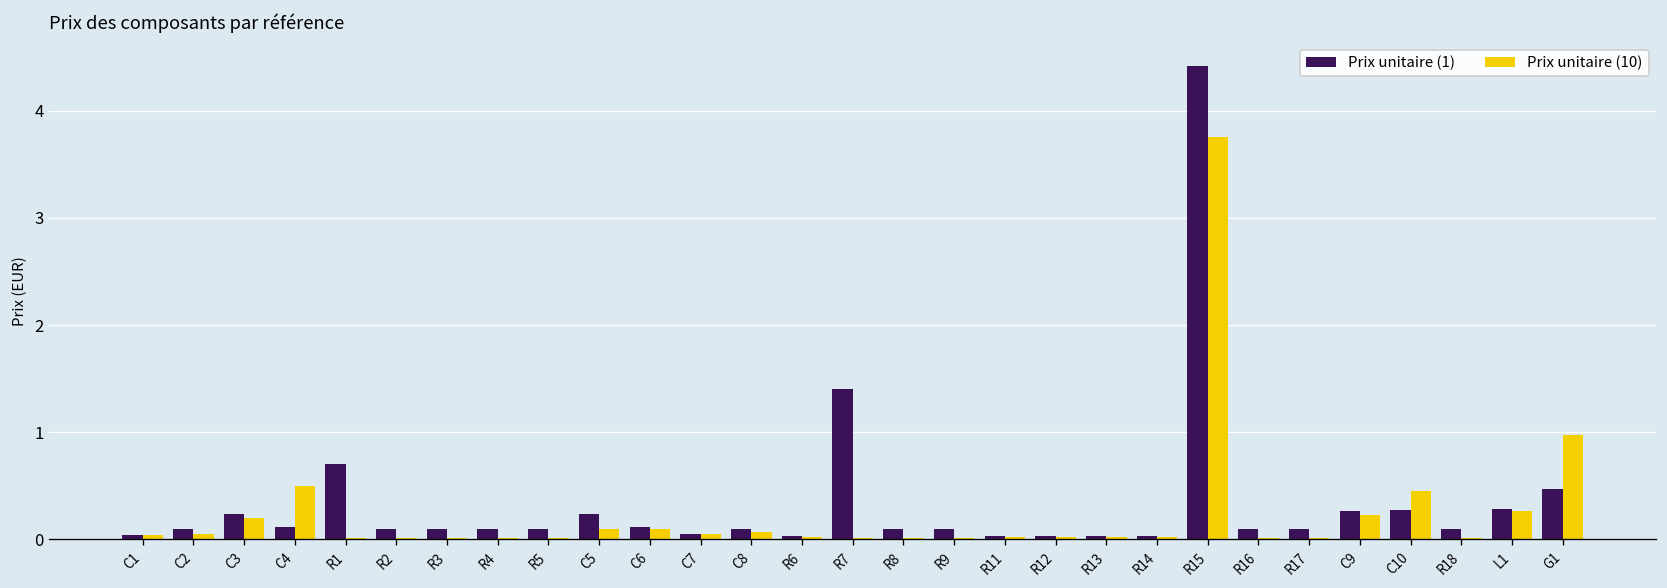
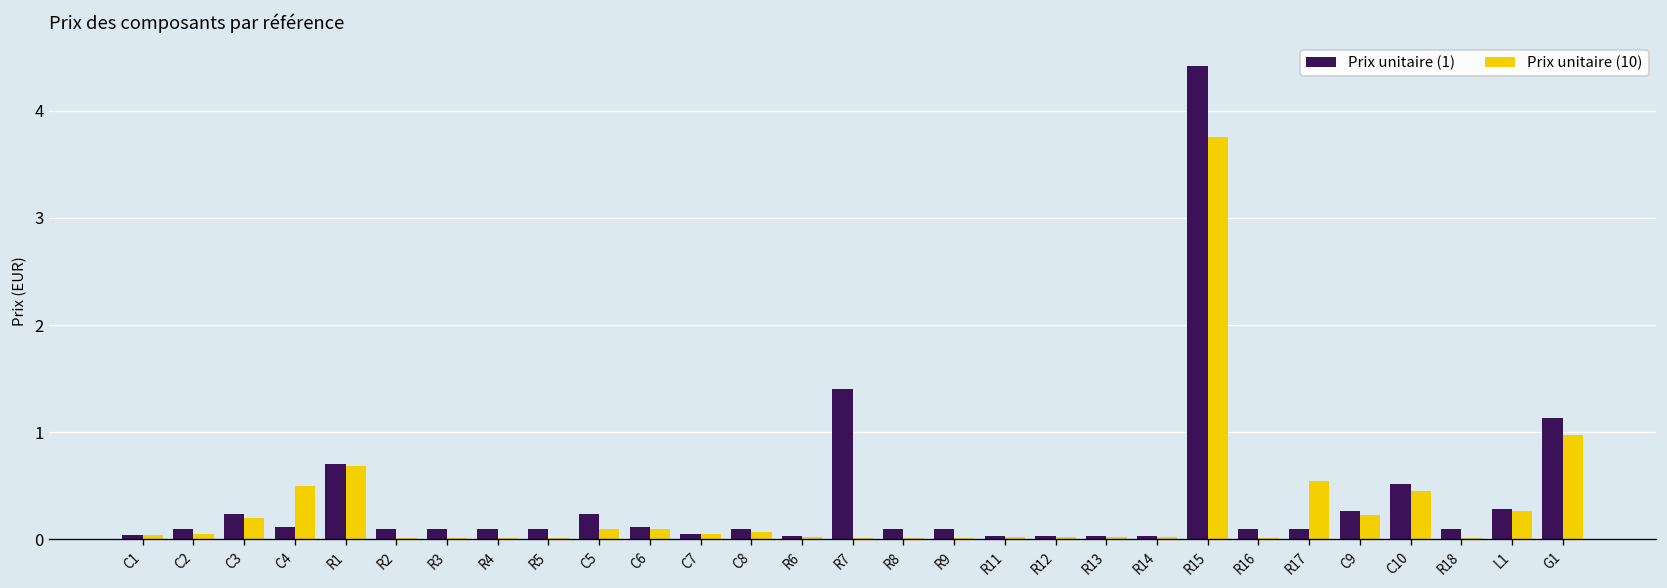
Prix unitaire (10), R1: 0.0 -> 0.7
Prix unitaire (10), R17: 0.0 -> 0.5
Prix unitaire (1), C10: 0.3 -> 0.5
Prix unitaire (1), G1: 0.5 -> 1.1
